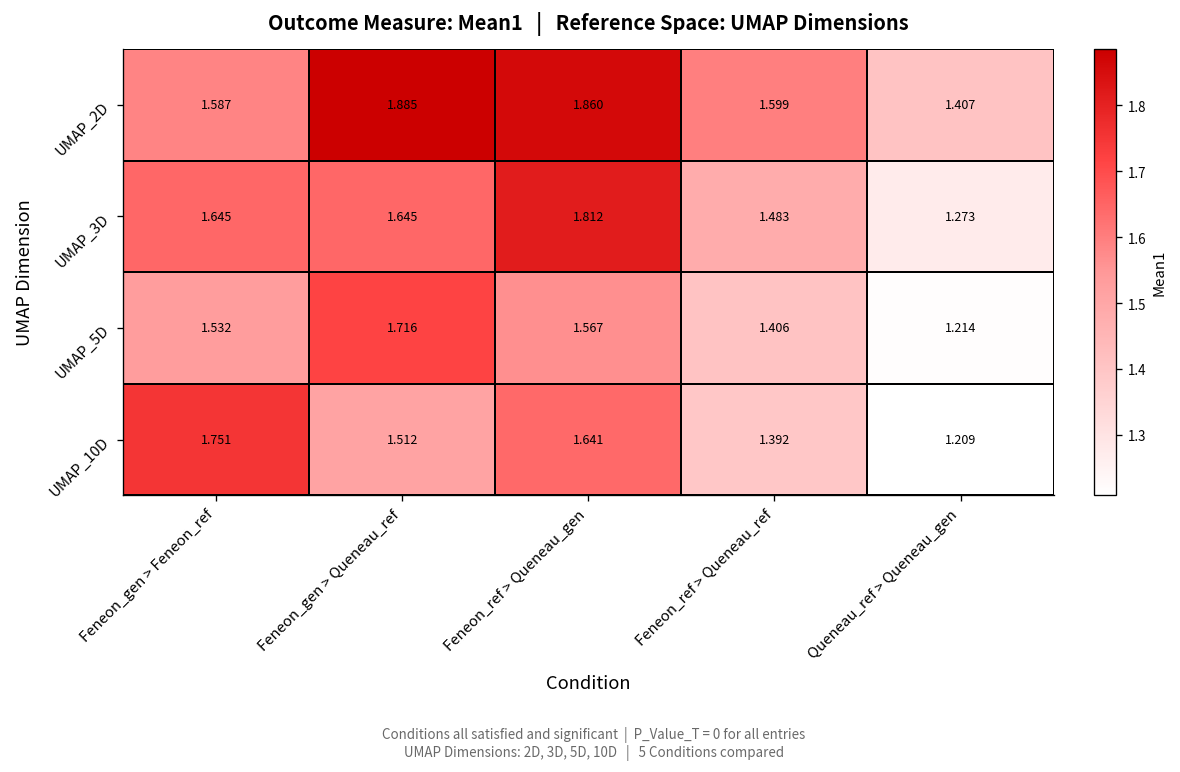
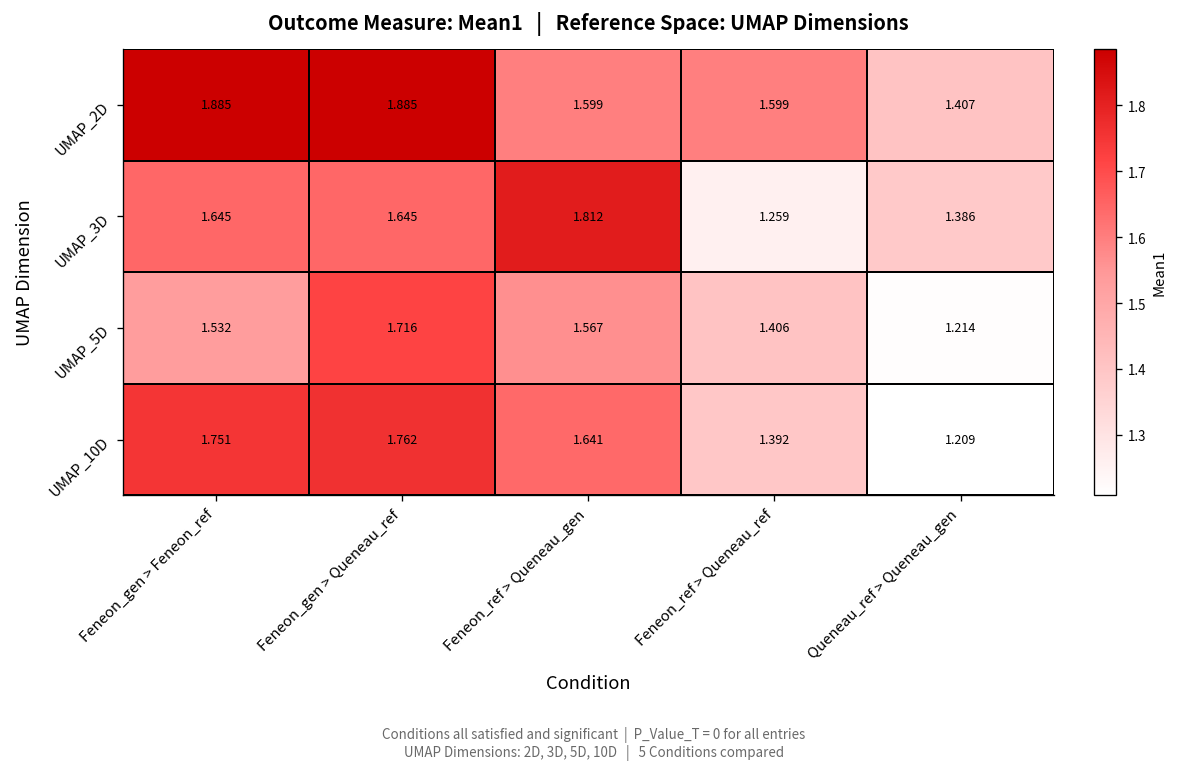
UMAP_2D, Feneon_gen > Feneon_ref: 1.587 -> 1.885
UMAP_2D, Feneon_ref > Queneau_gen: 1.860 -> 1.599
UMAP_3D, Feneon_ref > Queneau_ref: 1.483 -> 1.259
UMAP_3D, Queneau_ref > Queneau_gen: 1.273 -> 1.386
UMAP_10D, Feneon_gen > Queneau_ref: 1.512 -> 1.762
